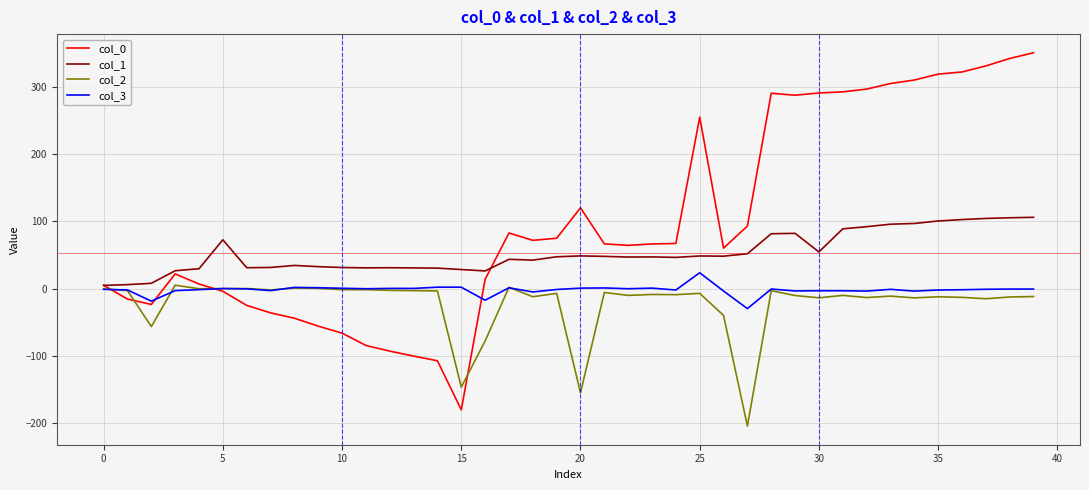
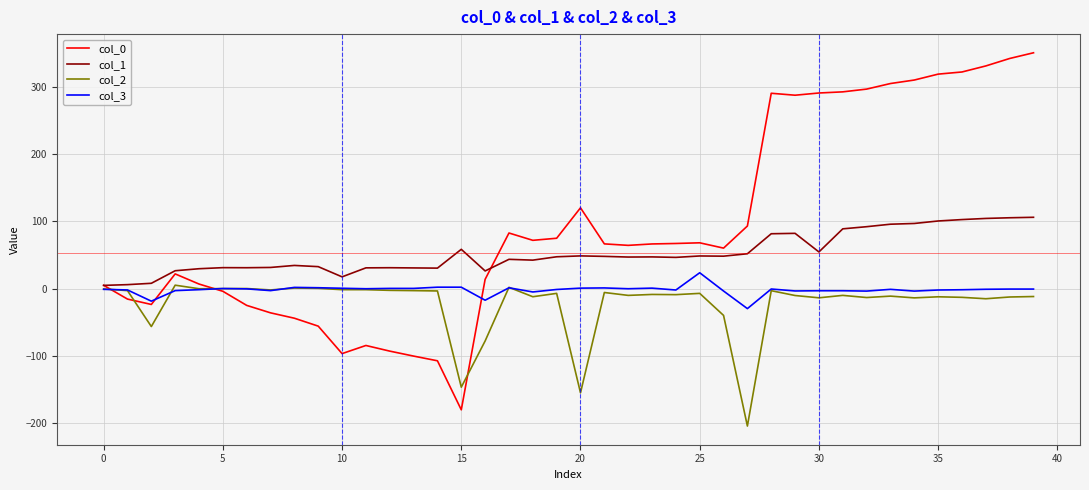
col_1, 5: 70 -> 30
col_0, 10: -70 -> -100
col_1, 10: 30 -> 20
col_1, 15: 30 -> 60
col_0, 25: 260 -> 70
